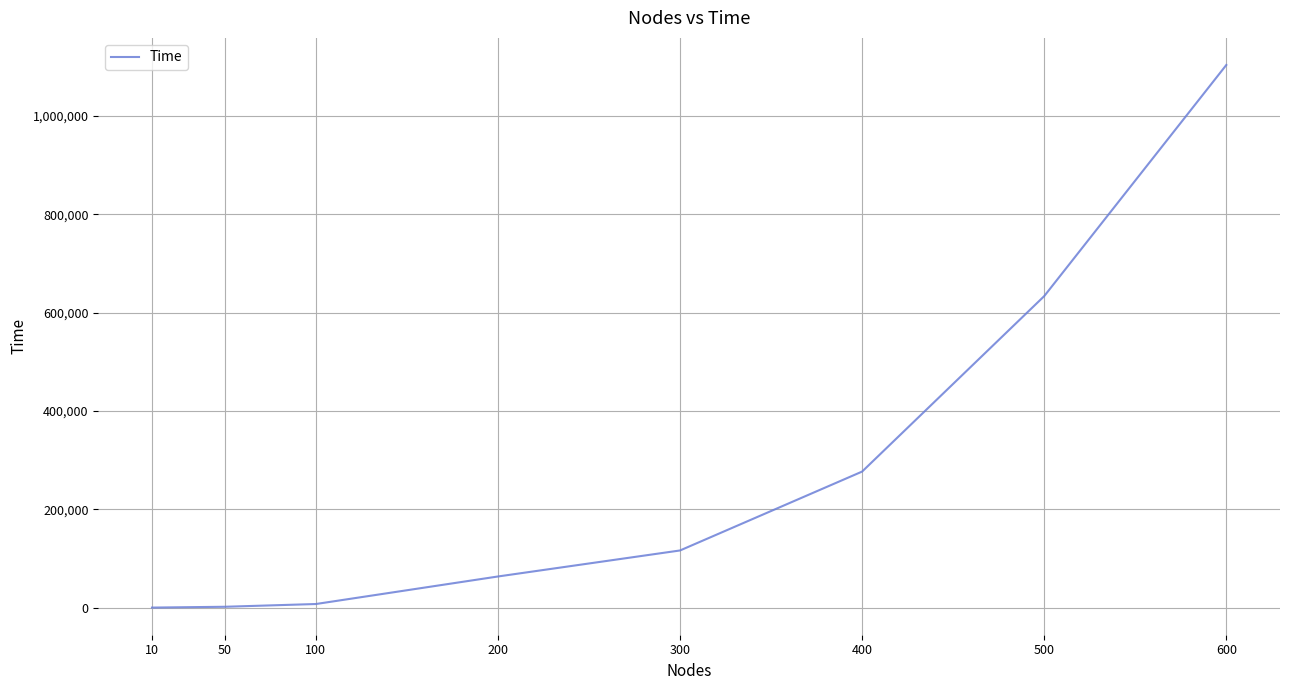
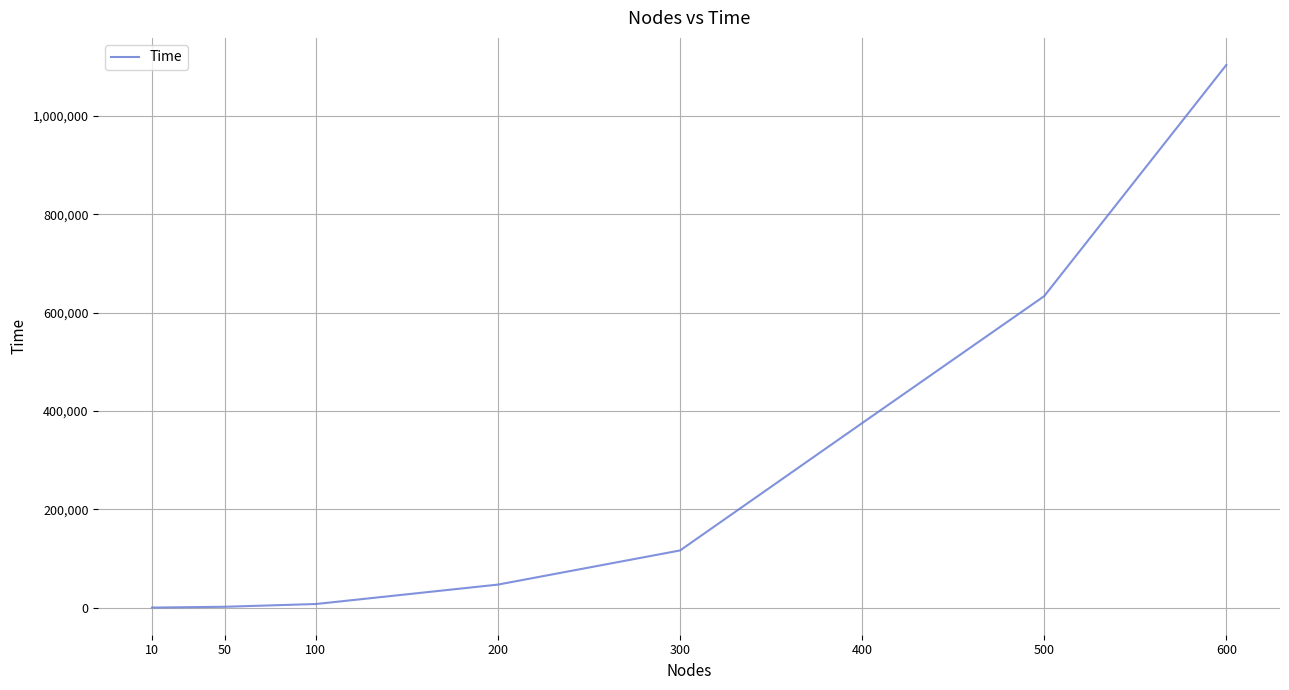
200: 60,000 -> 50,000
400: 280,000 -> 380,000
